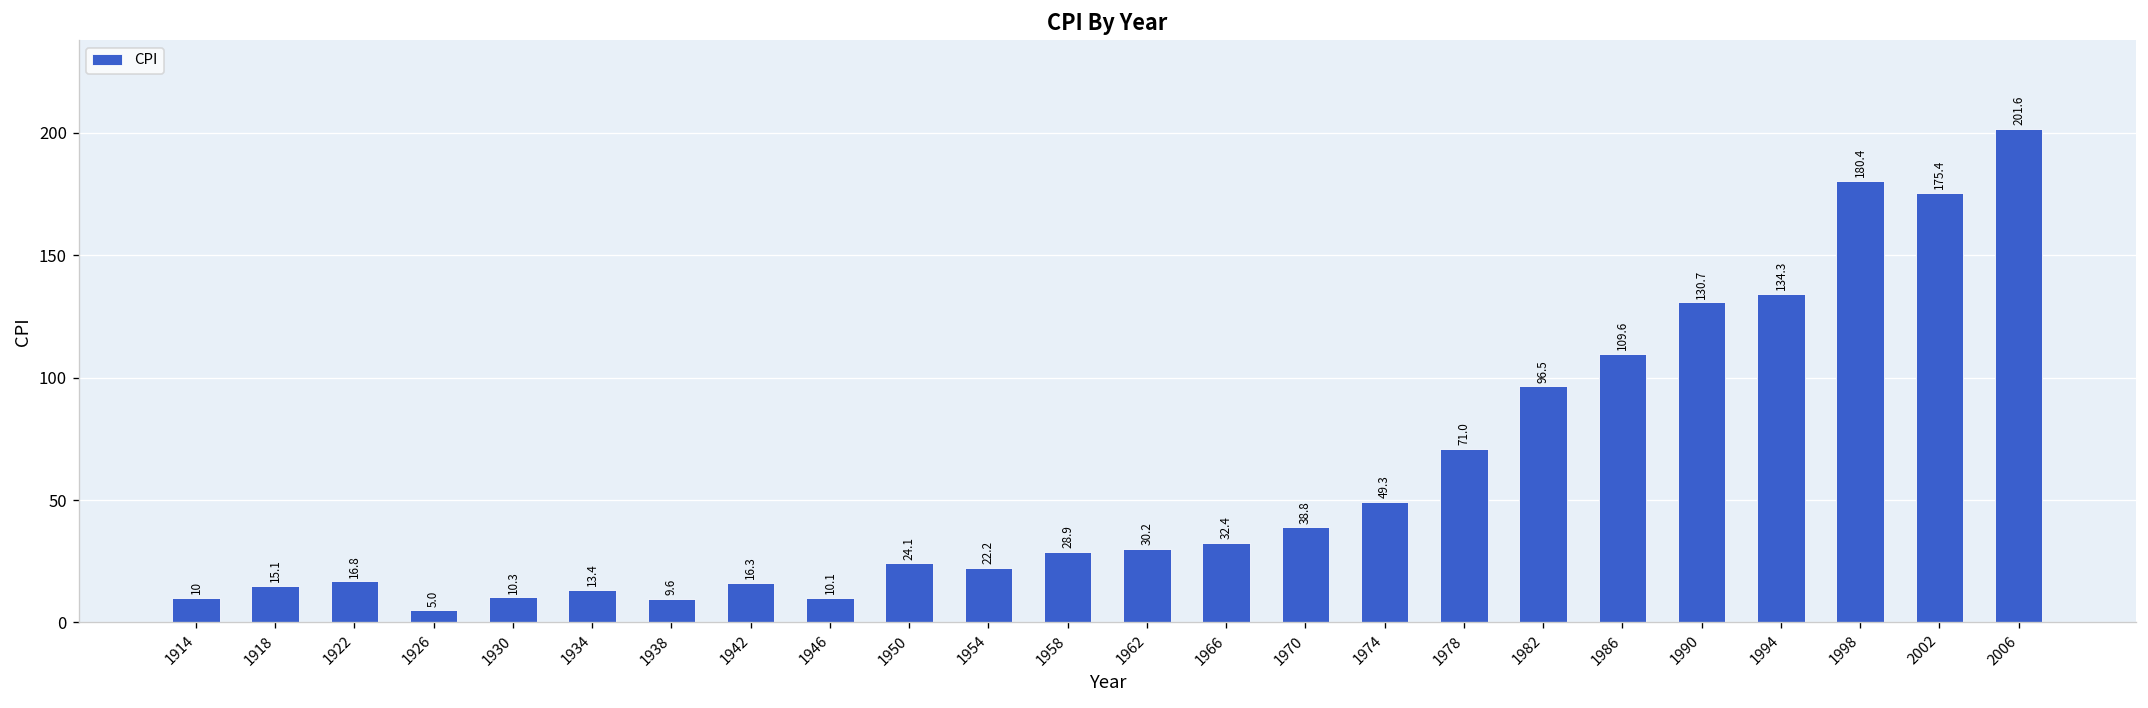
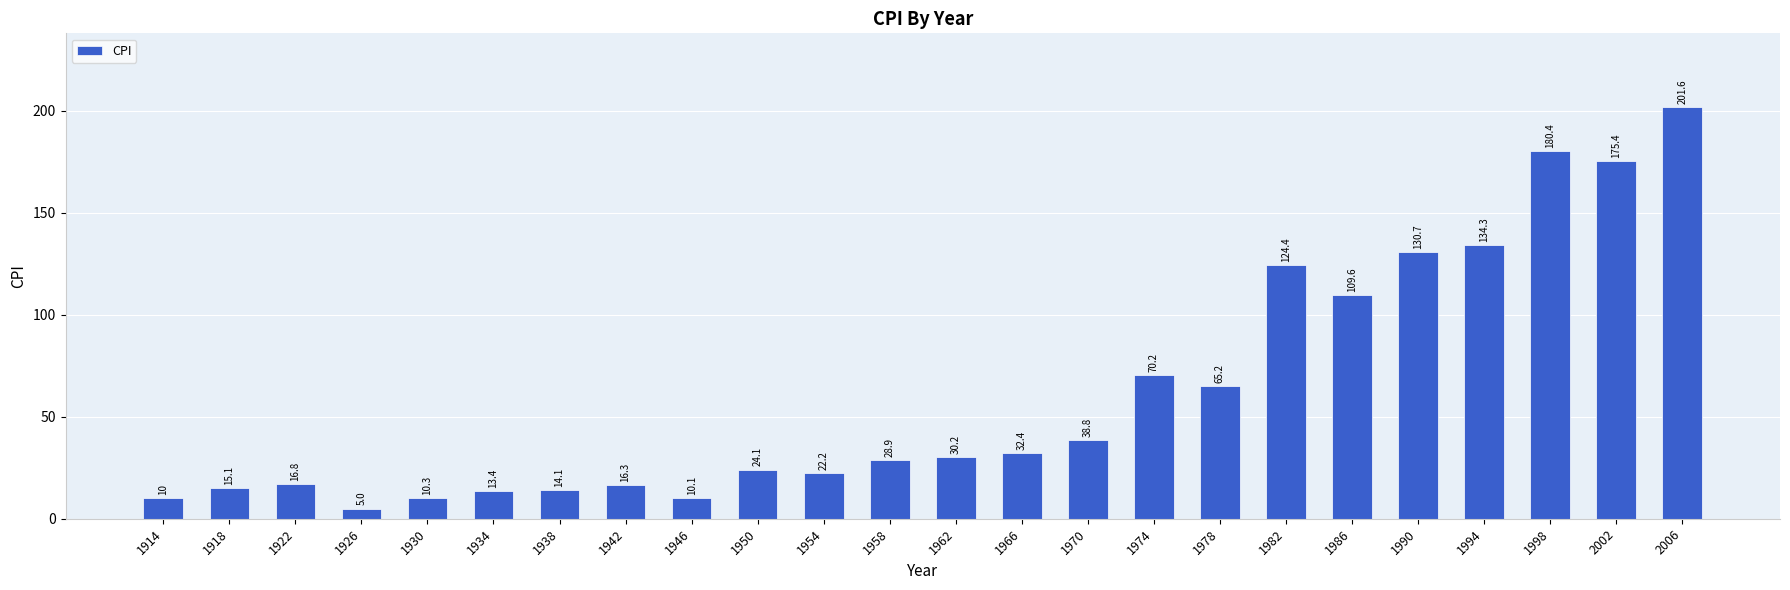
1938: 9.6 -> 14.1
1974: 49.3 -> 70.2
1978: 71.0 -> 65.2
1982: 96.5 -> 124.4
